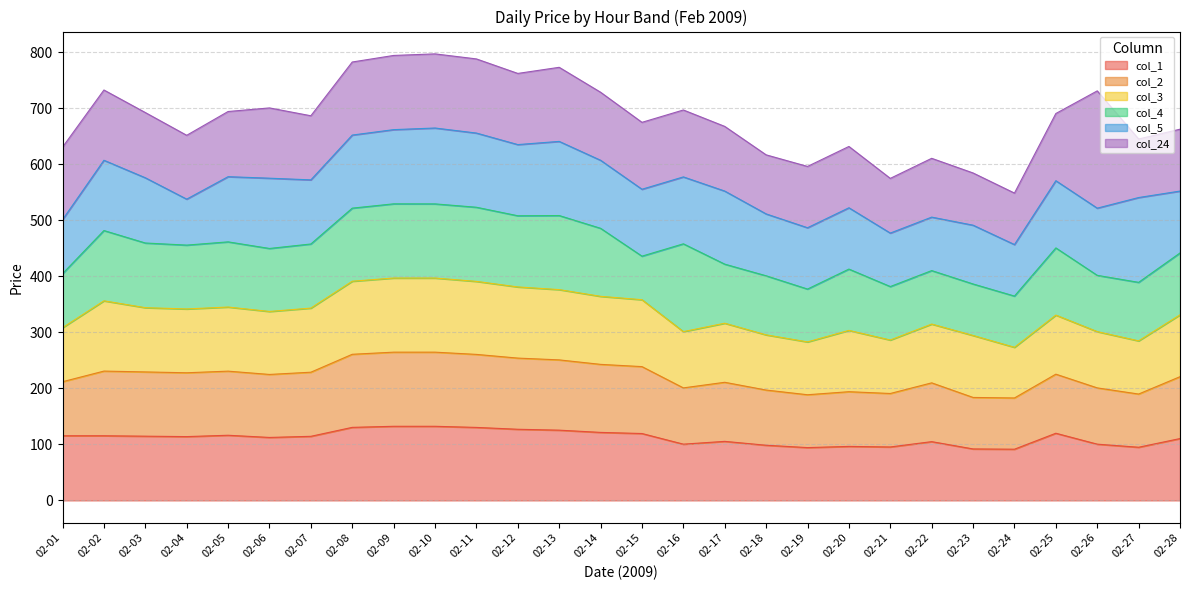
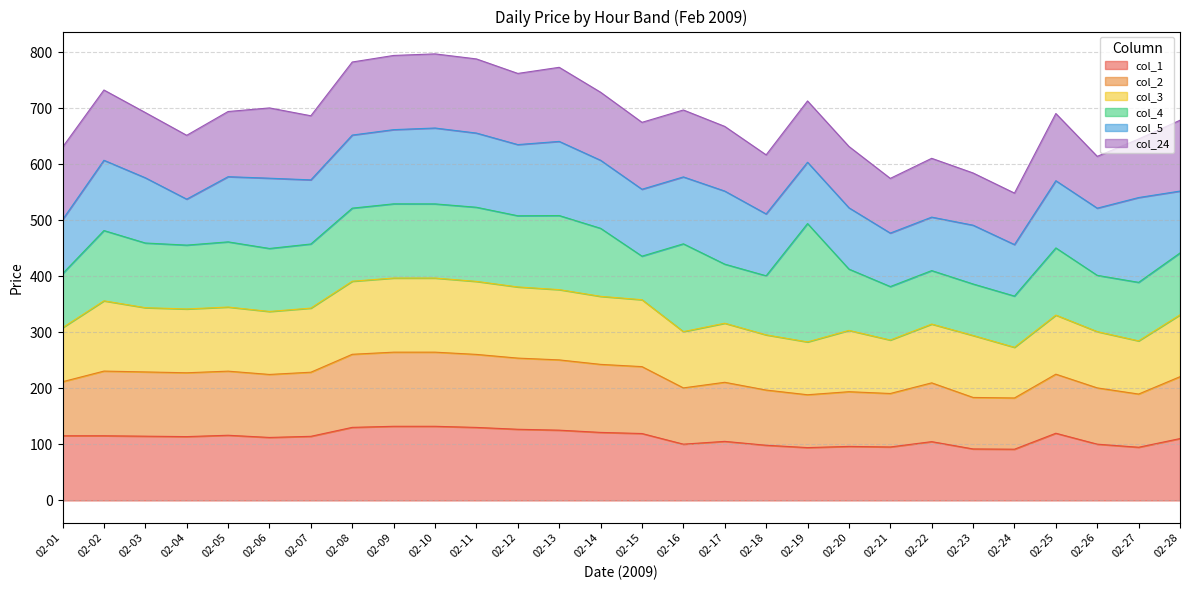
col_4, 02-19: 90 -> 210
col_24, 02-26: 210 -> 90
col_24, 02-28: 110 -> 130
